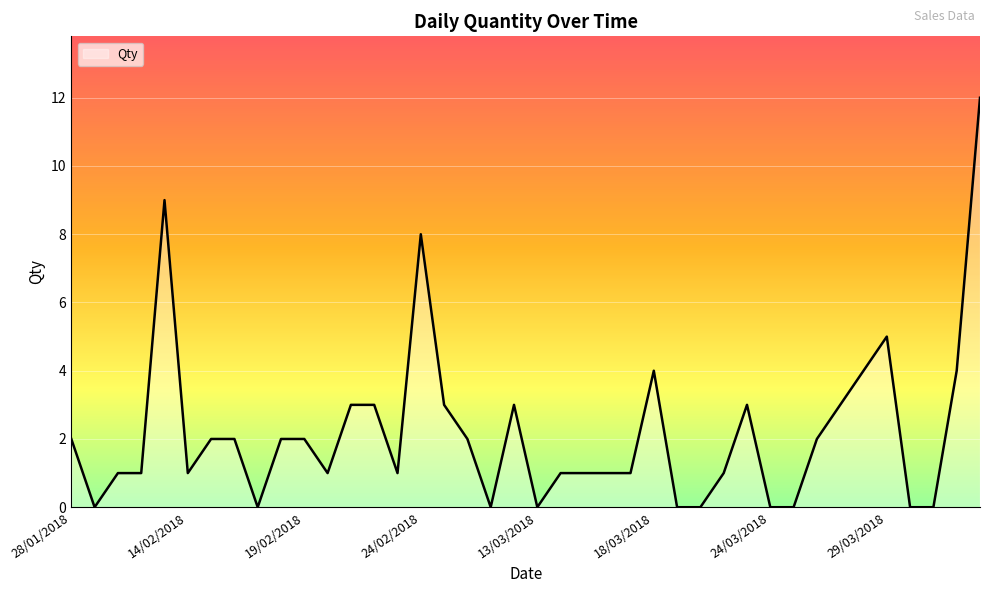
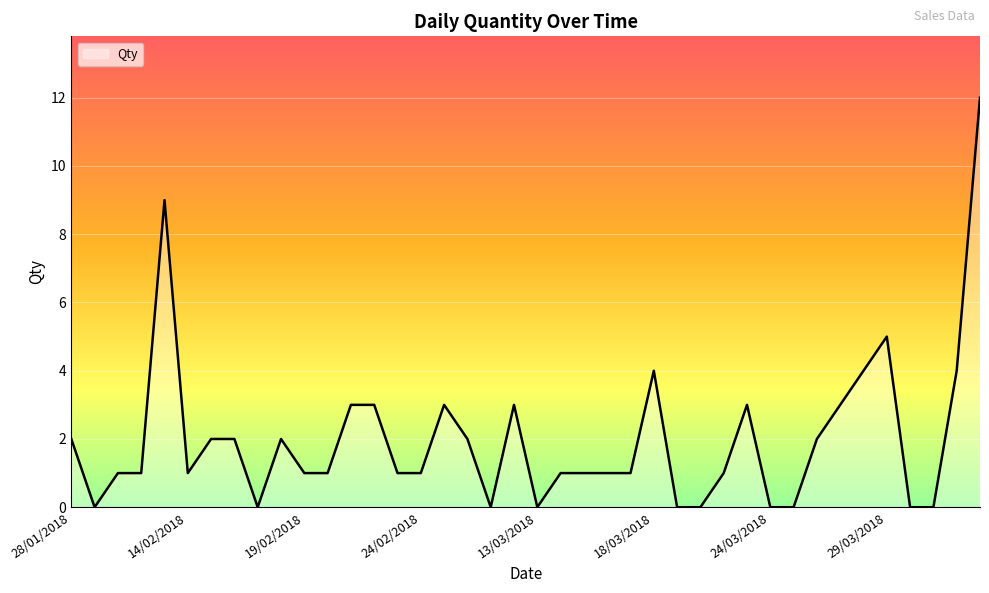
19/02/2018: 2 -> 1
24/02/2018: 8 -> 1
